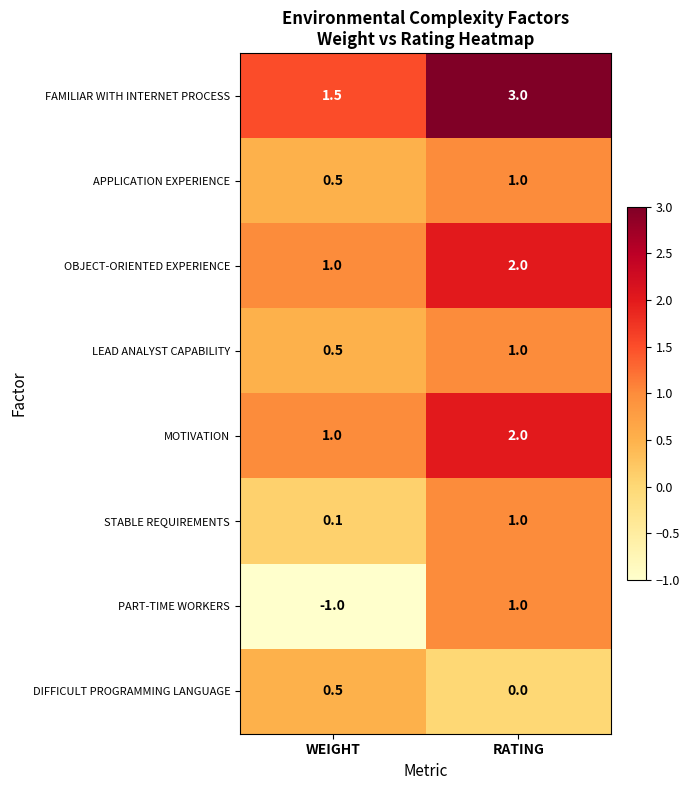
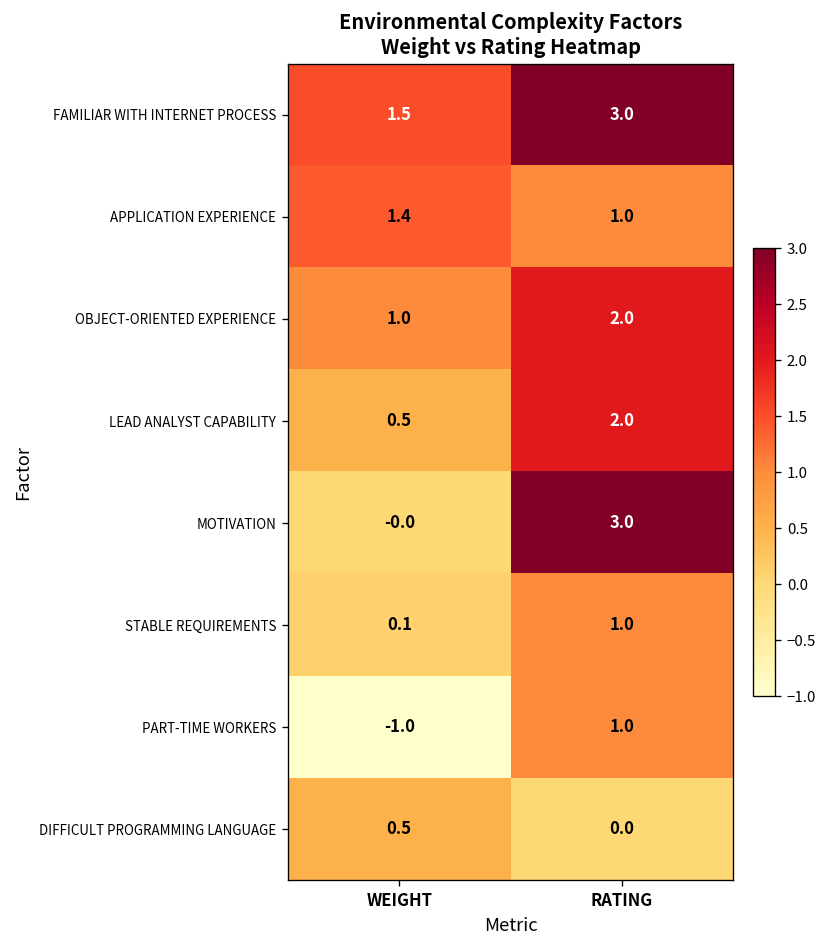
APPLICATION EXPERIENCE, WEIGHT: 0.5 -> 1.4
LEAD ANALYST CAPABILITY, RATING: 1.0 -> 2.0
MOTIVATION, WEIGHT: 1.0 -> -0.0
MOTIVATION, RATING: 2.0 -> 3.0
